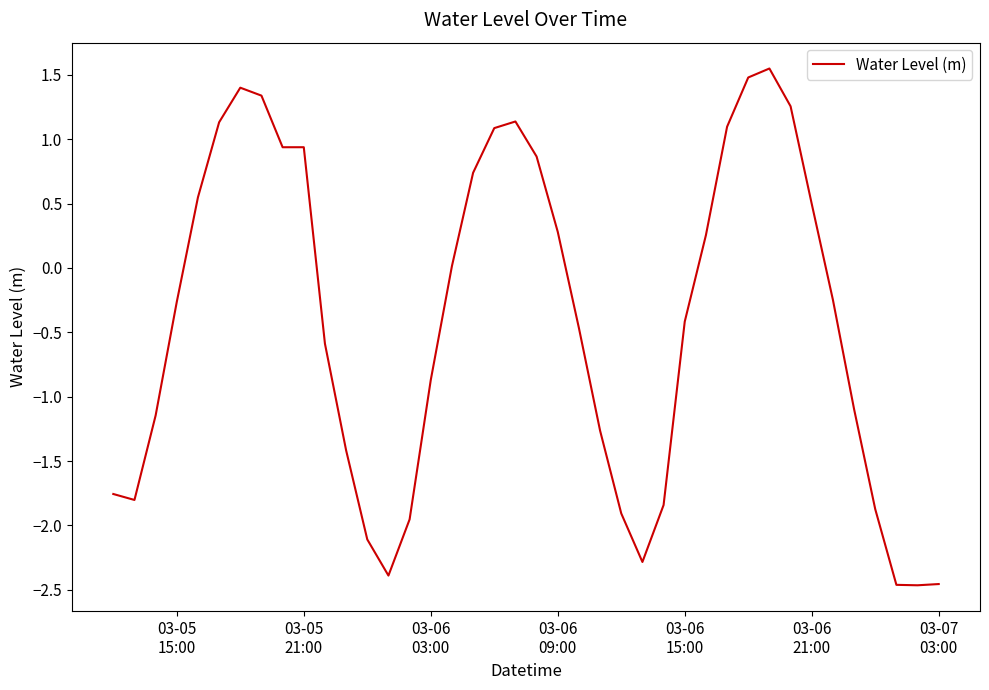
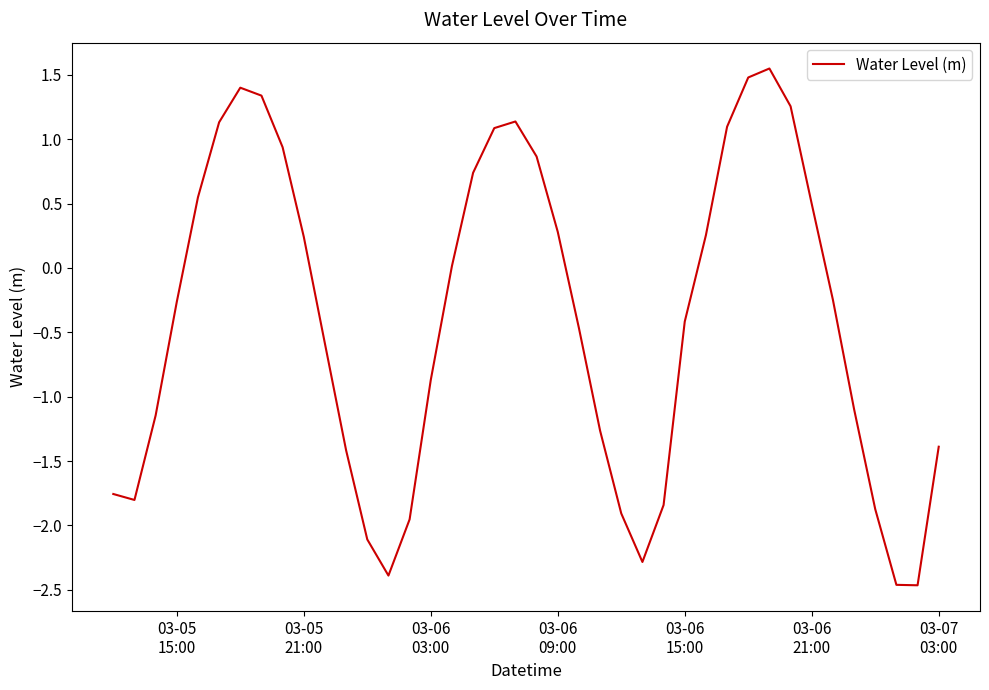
03-05 21:00: 0.94 -> 0.24
03-07 03:00: -2.46 -> -1.39
